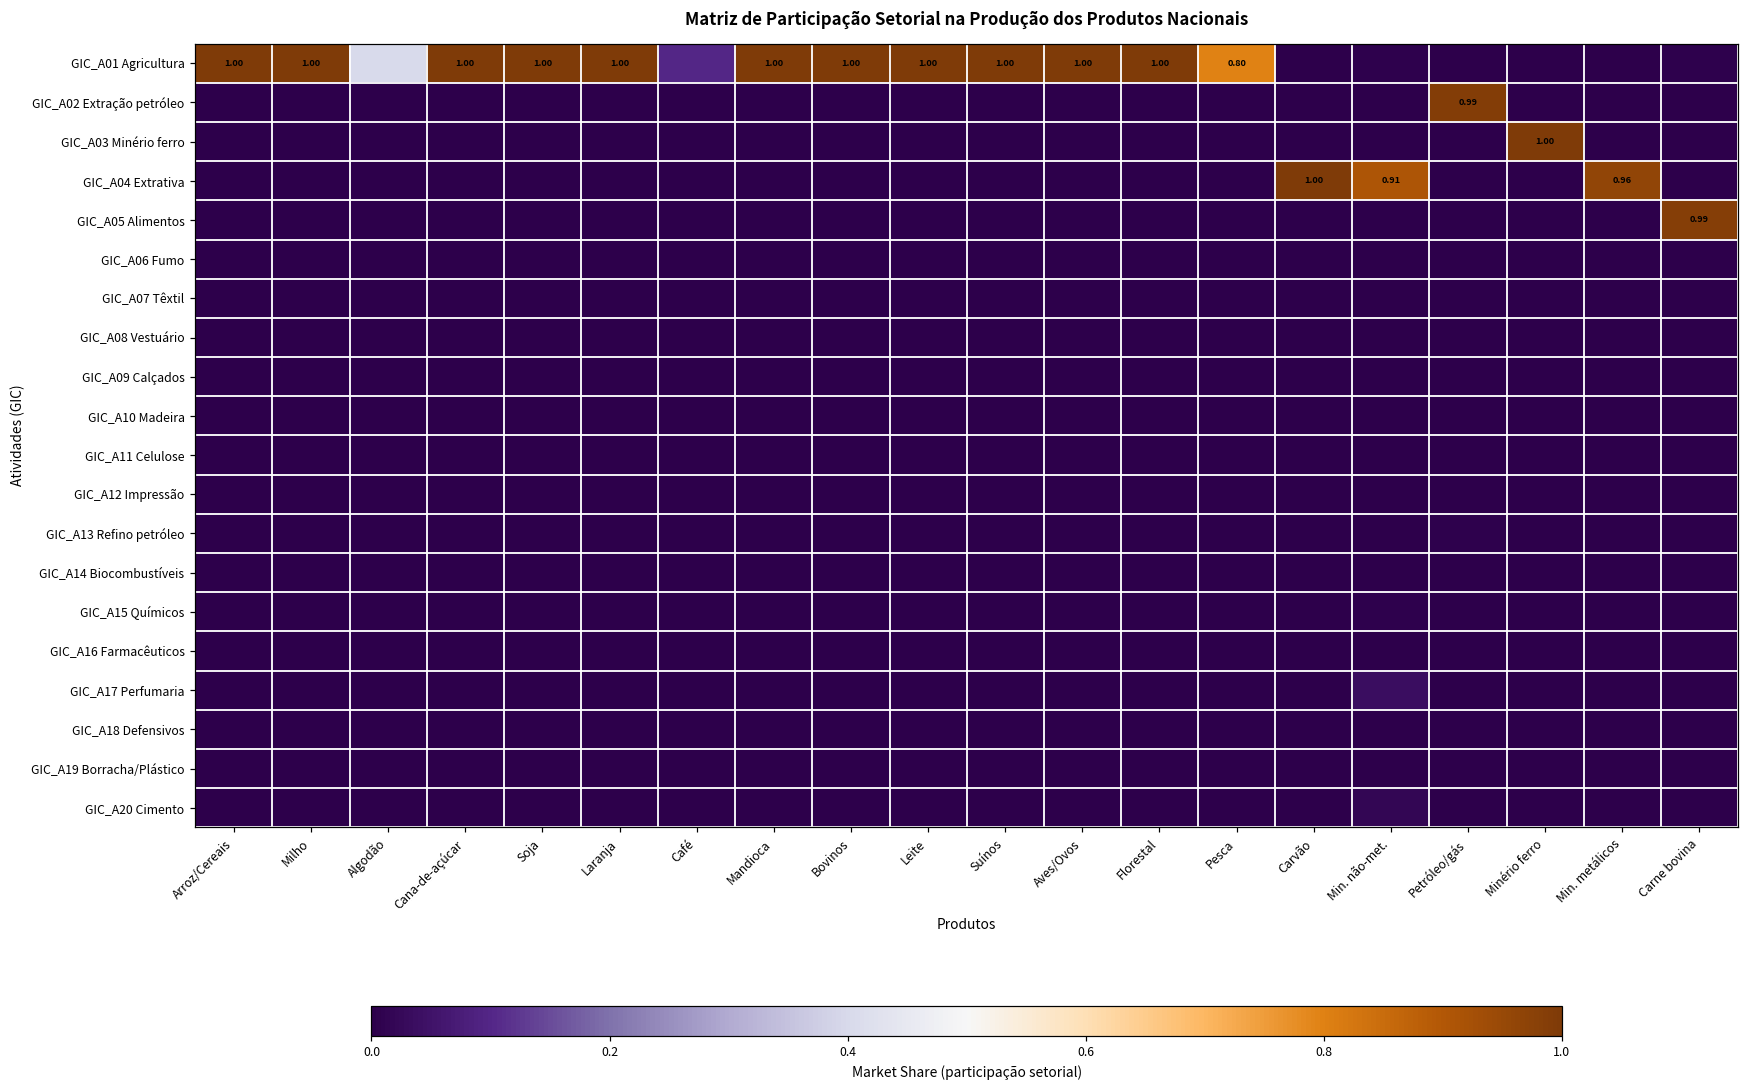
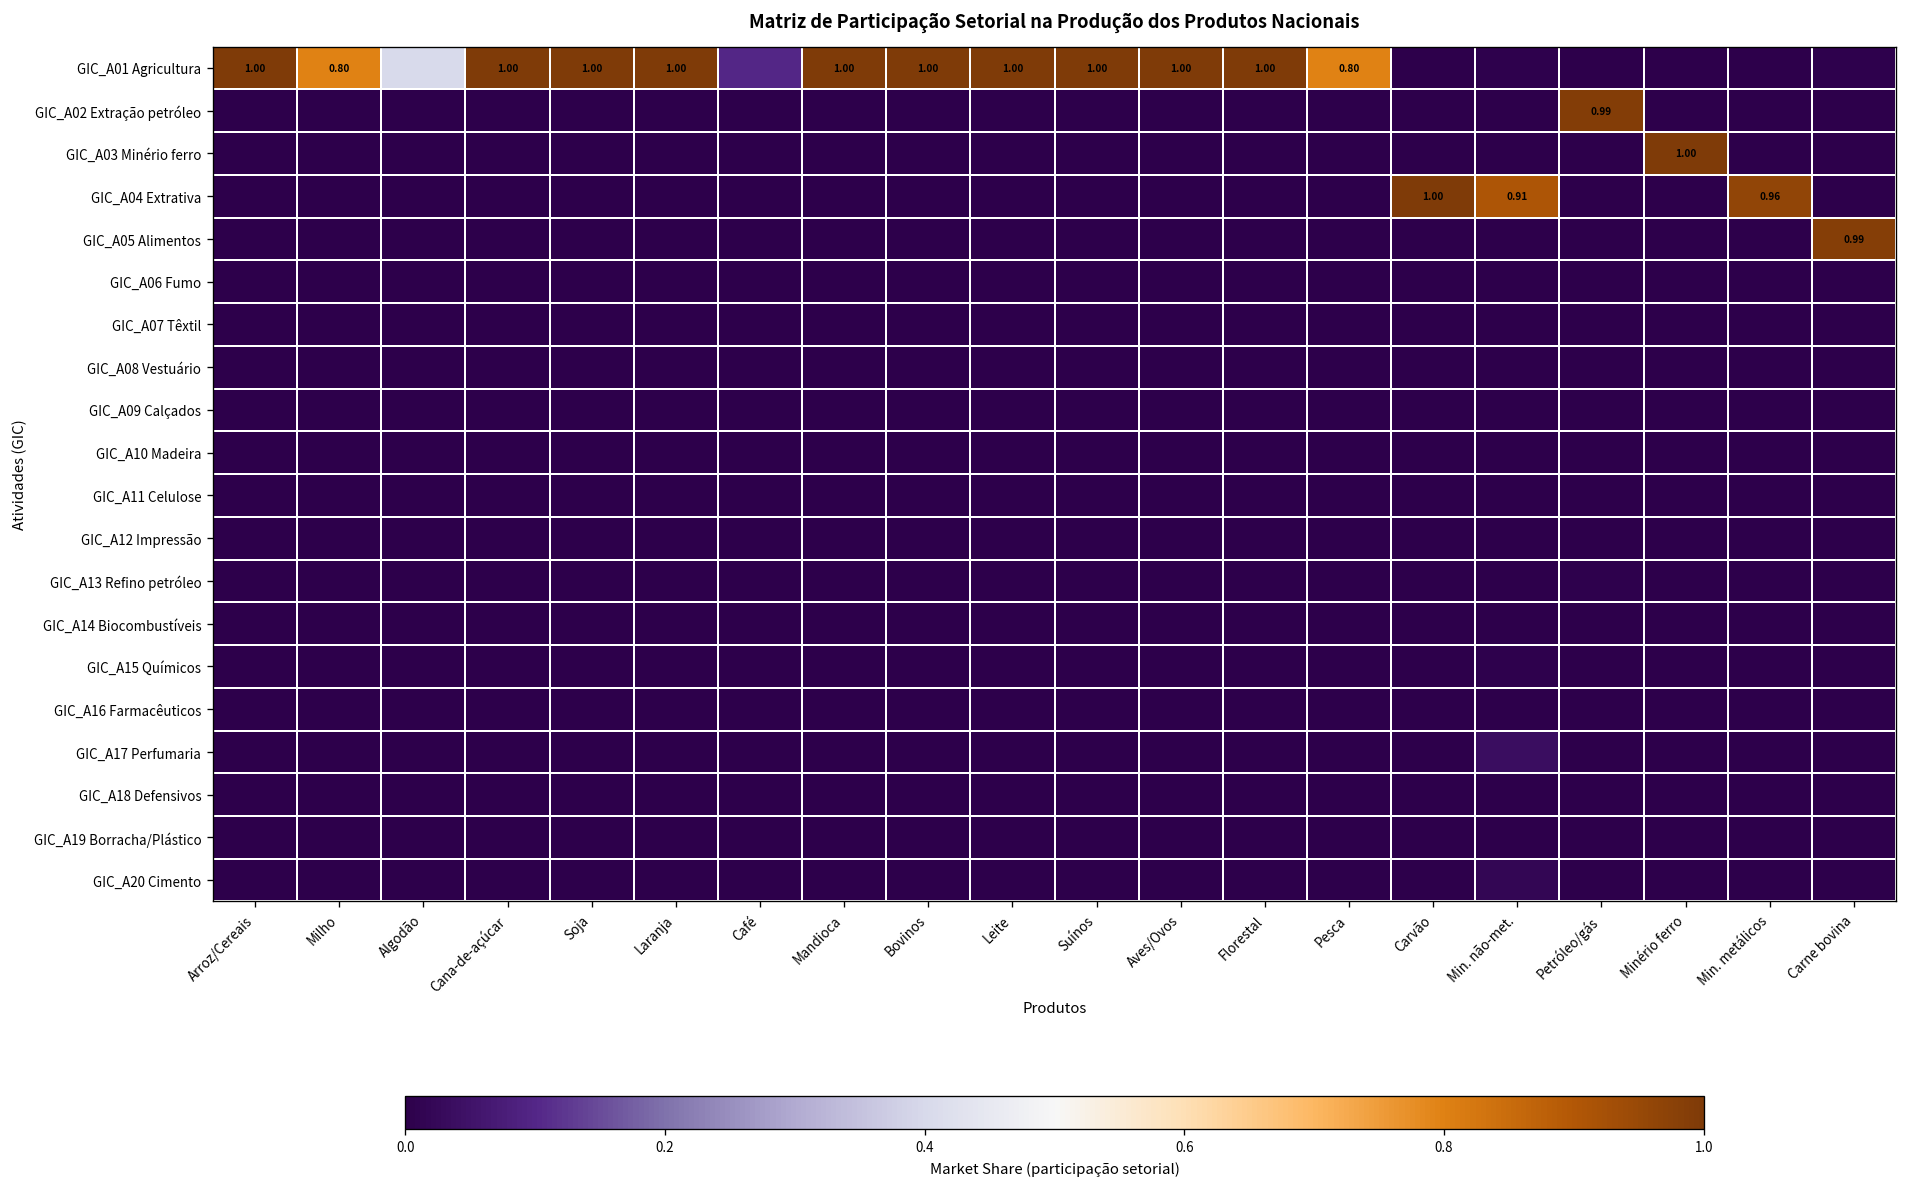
GIC_A01 Agricultura, Milho: 1.00 -> 0.80
